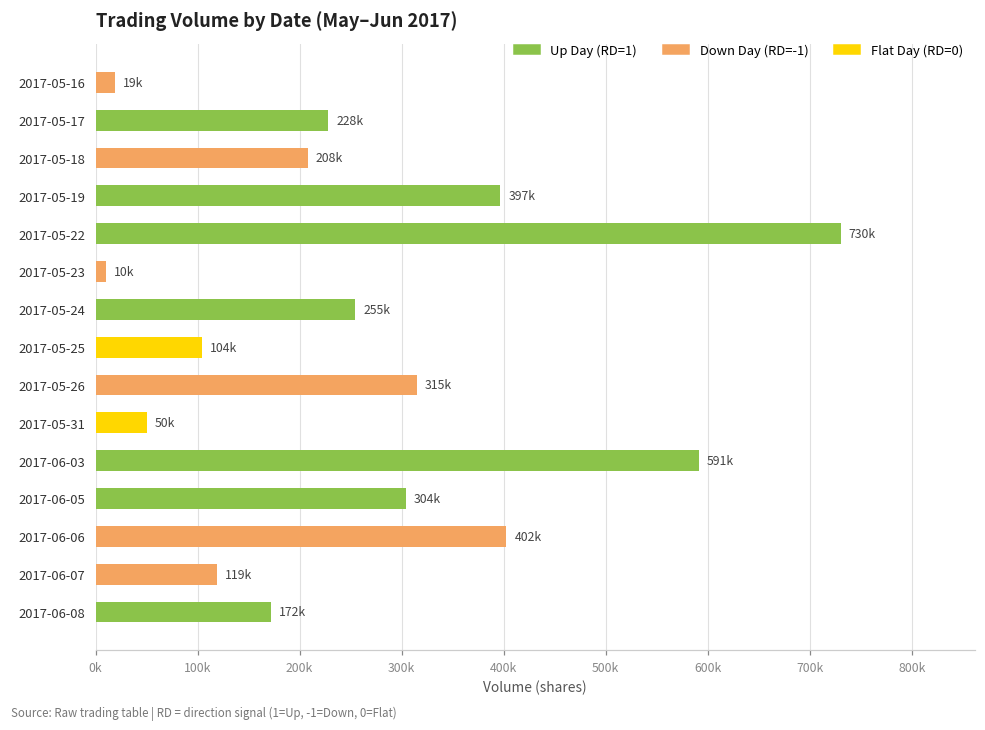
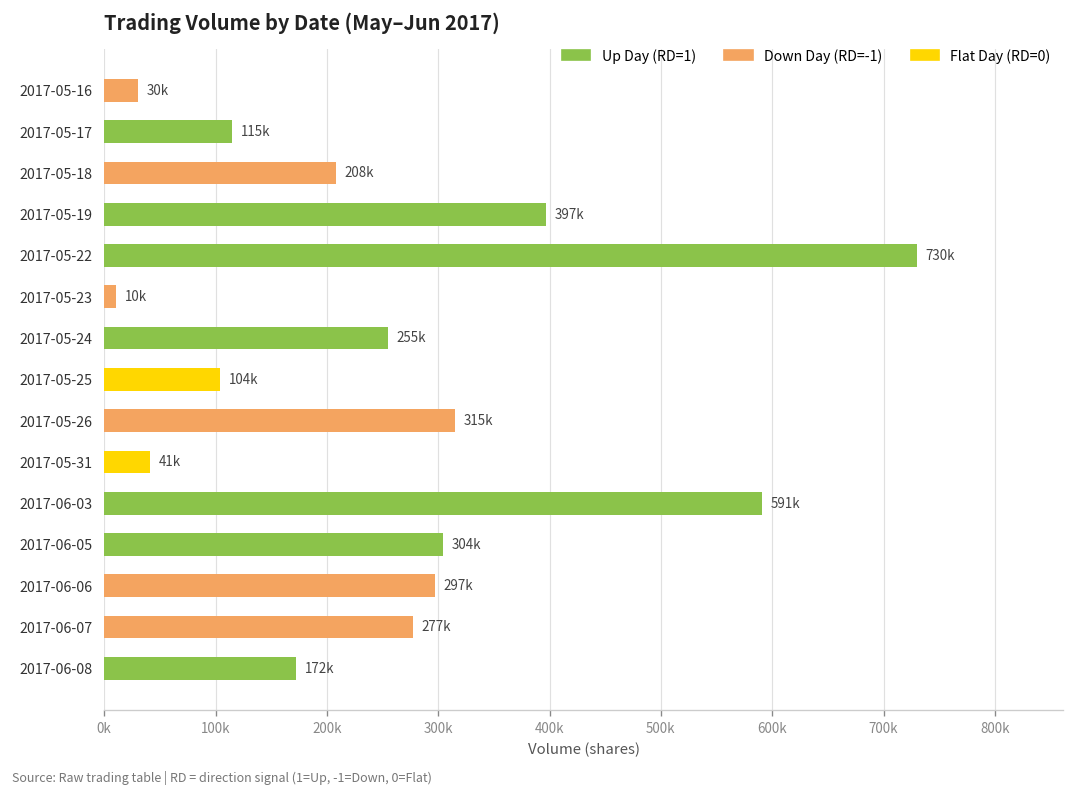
2017-05-16: 19k -> 30k
2017-05-17: 228k -> 115k
2017-05-31: 50k -> 41k
2017-06-06: 402k -> 297k
2017-06-07: 119k -> 277k
